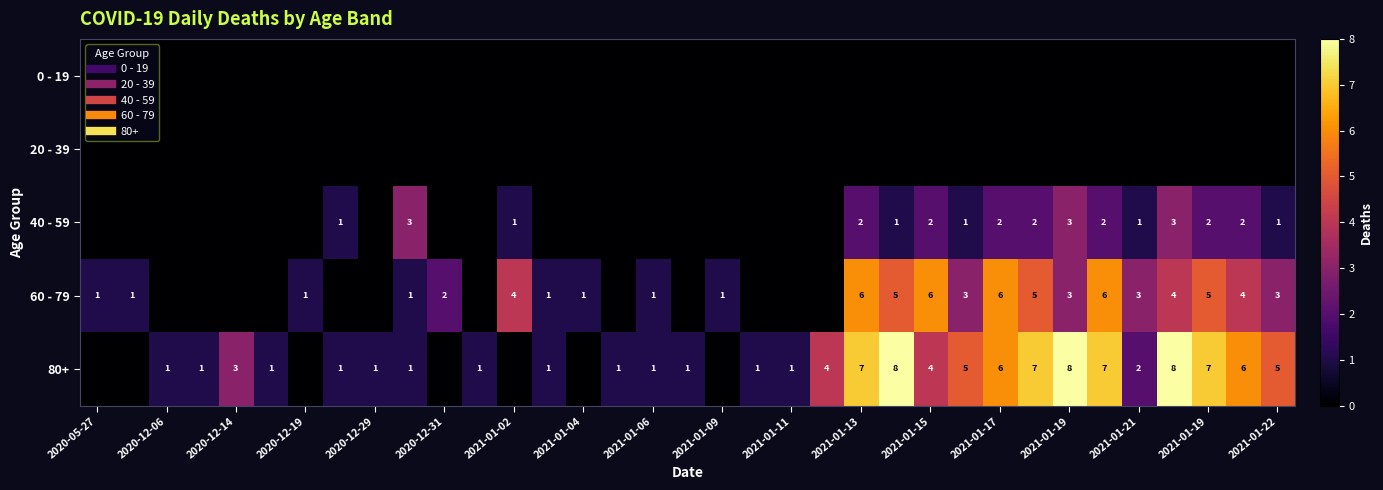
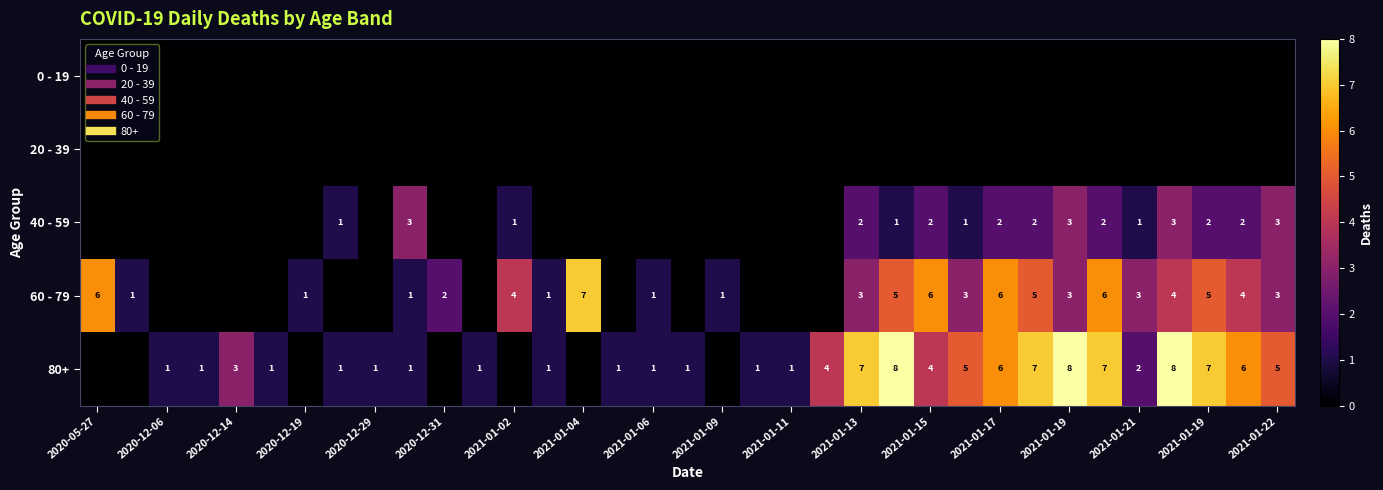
40 - 59, 2021-01-22: 1 -> 3
60 - 79, 2020-05-27: 1 -> 6
60 - 79, 2021-01-04: 1 -> 7
60 - 79, 2021-01-13: 6 -> 3
